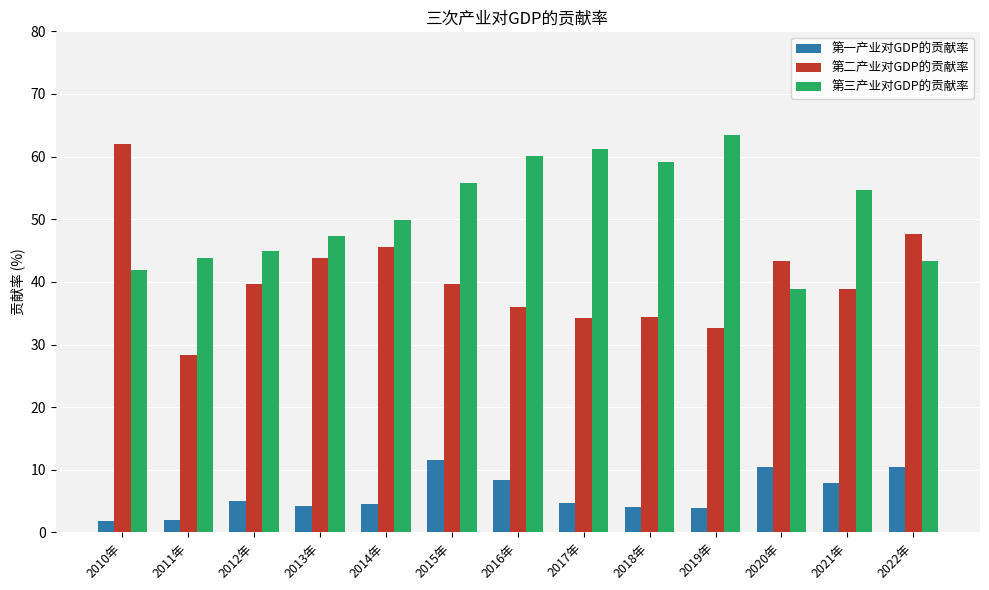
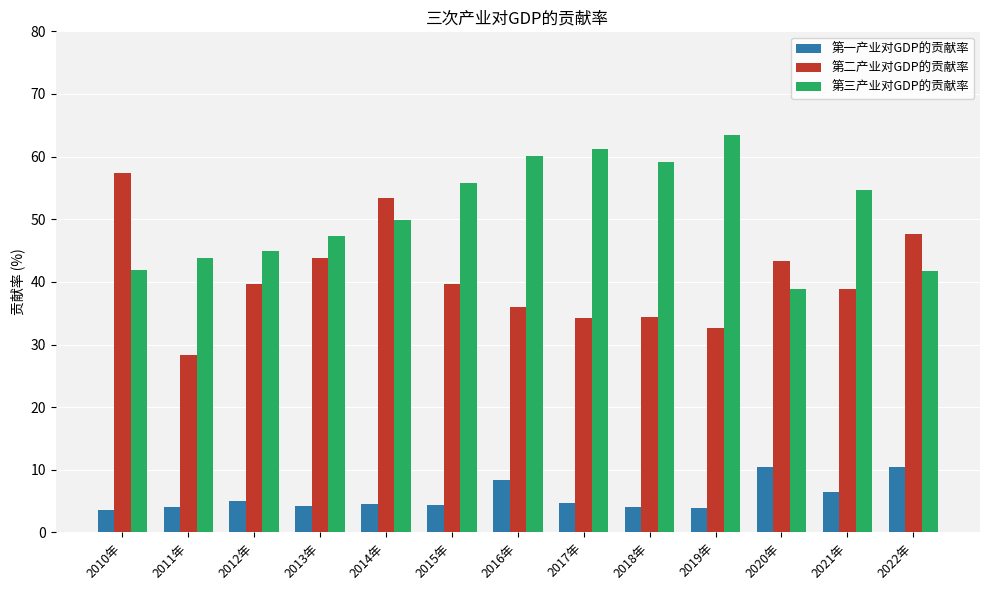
第一产业对GDP的贡献率, 2010年: 2 -> 4
第二产业对GDP的贡献率, 2010年: 62 -> 57
第一产业对GDP的贡献率, 2011年: 2 -> 4
第二产业对GDP的贡献率, 2014年: 46 -> 53
第一产业对GDP的贡献率, 2015年: 11 -> 4
第一产业对GDP的贡献率, 2021年: 8 -> 6
第三产业对GDP的贡献率, 2022年: 43 -> 42
